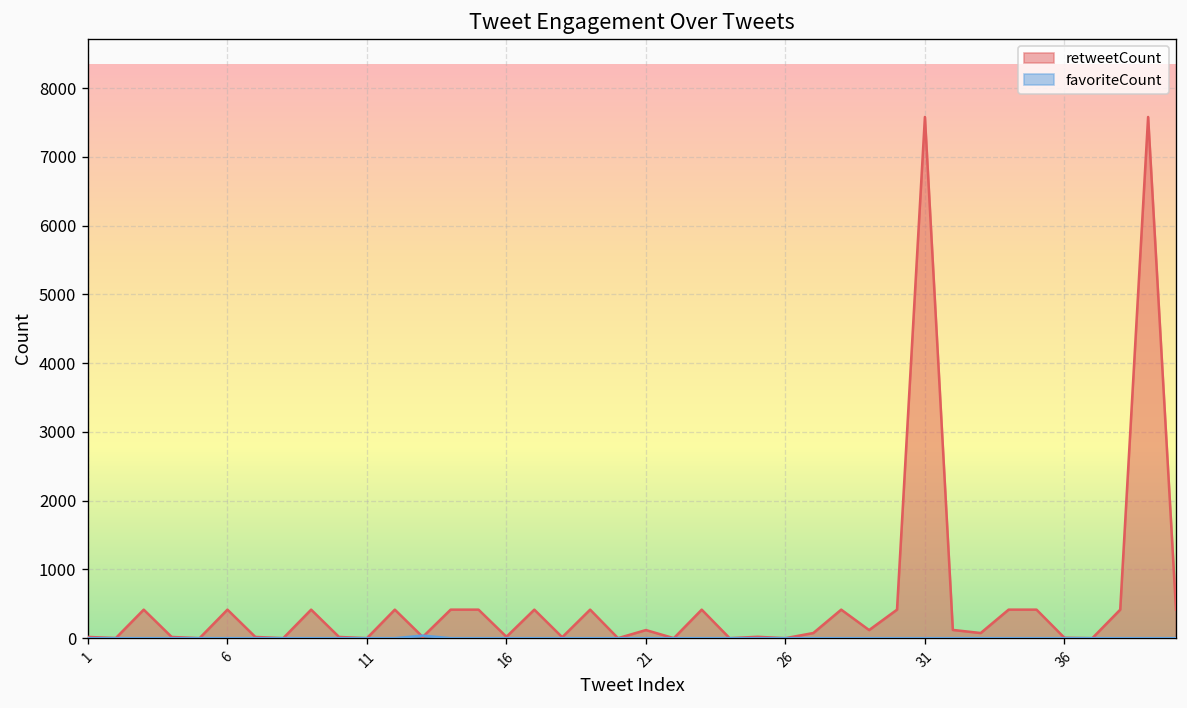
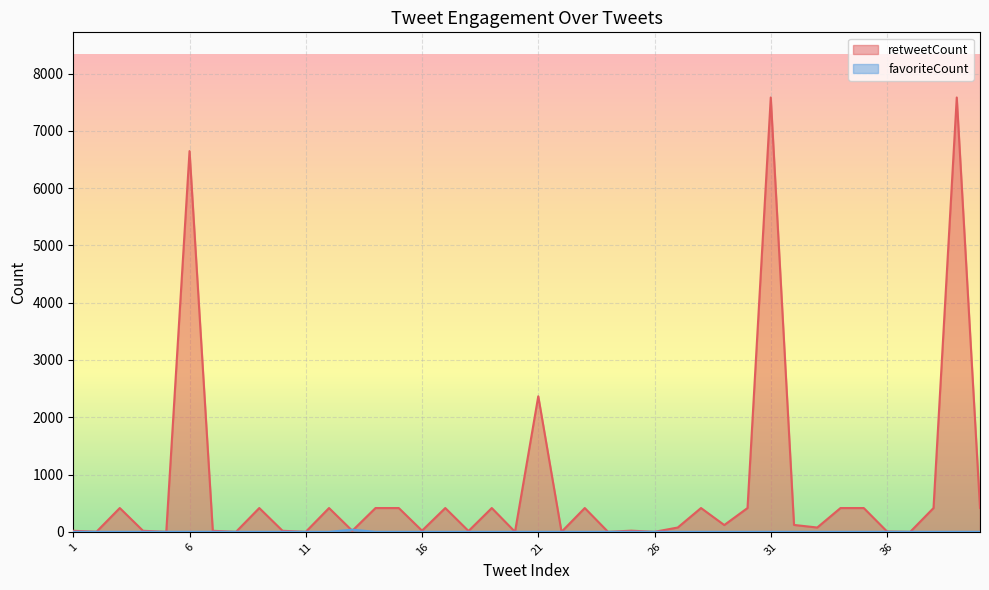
retweetCount, 6: 400 -> 6600
retweetCount, 21: 100 -> 2400
